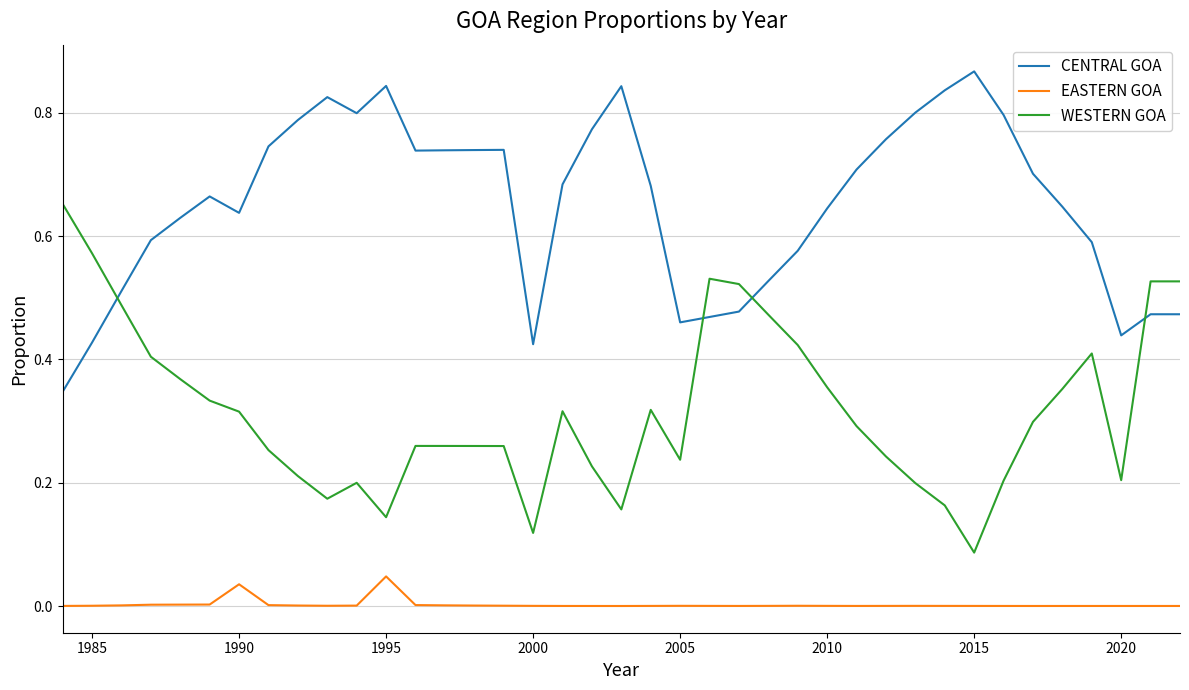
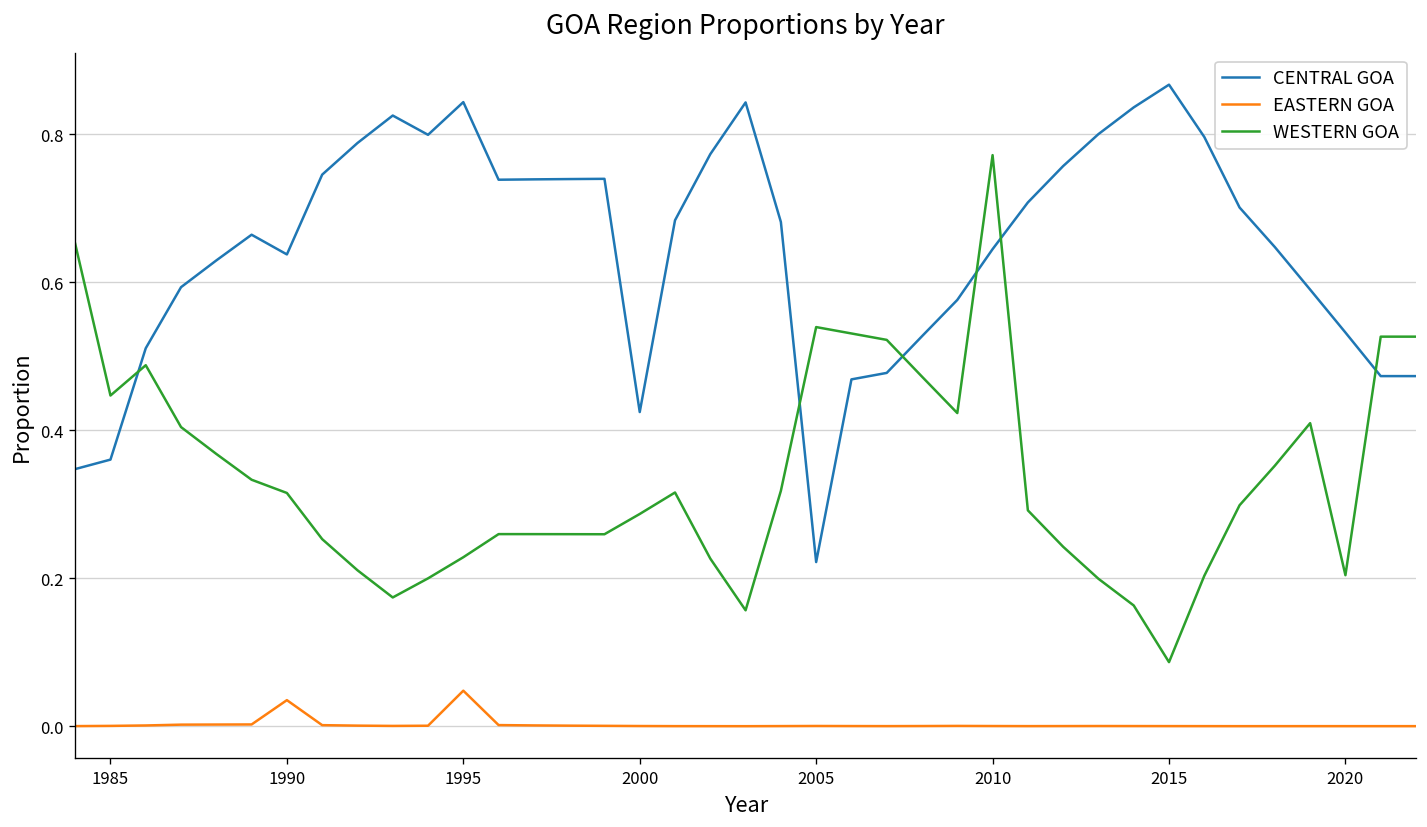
CENTRAL GOA, 1985: 0.43 -> 0.36
WESTERN GOA, 1985: 0.57 -> 0.45
WESTERN GOA, 1995: 0.14 -> 0.23
WESTERN GOA, 2000: 0.12 -> 0.29
CENTRAL GOA, 2005: 0.46 -> 0.22
WESTERN GOA, 2005: 0.24 -> 0.54
WESTERN GOA, 2010: 0.35 -> 0.77
CENTRAL GOA, 2020: 0.44 -> 0.53
